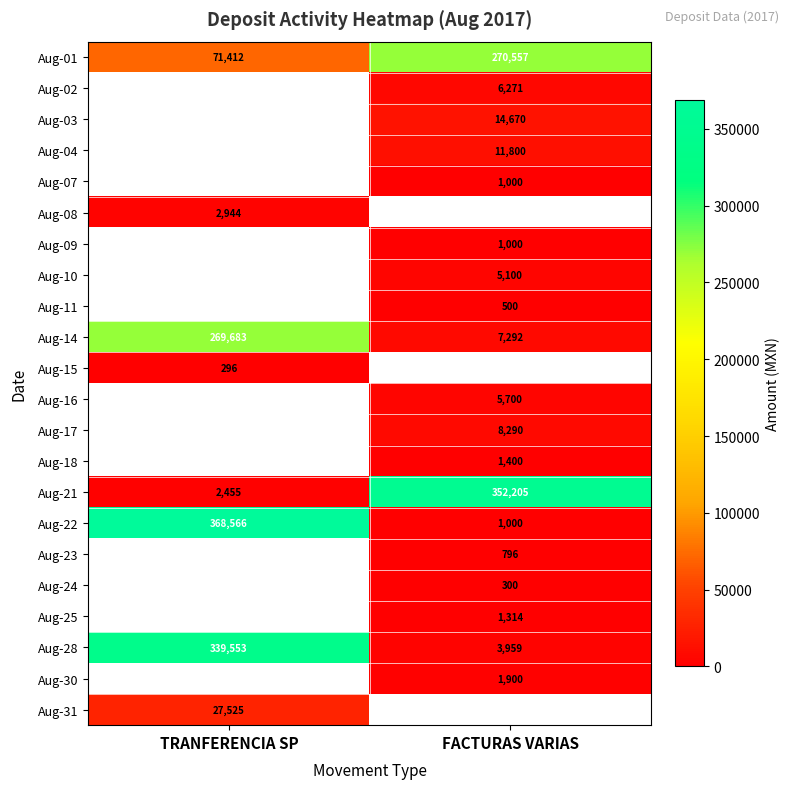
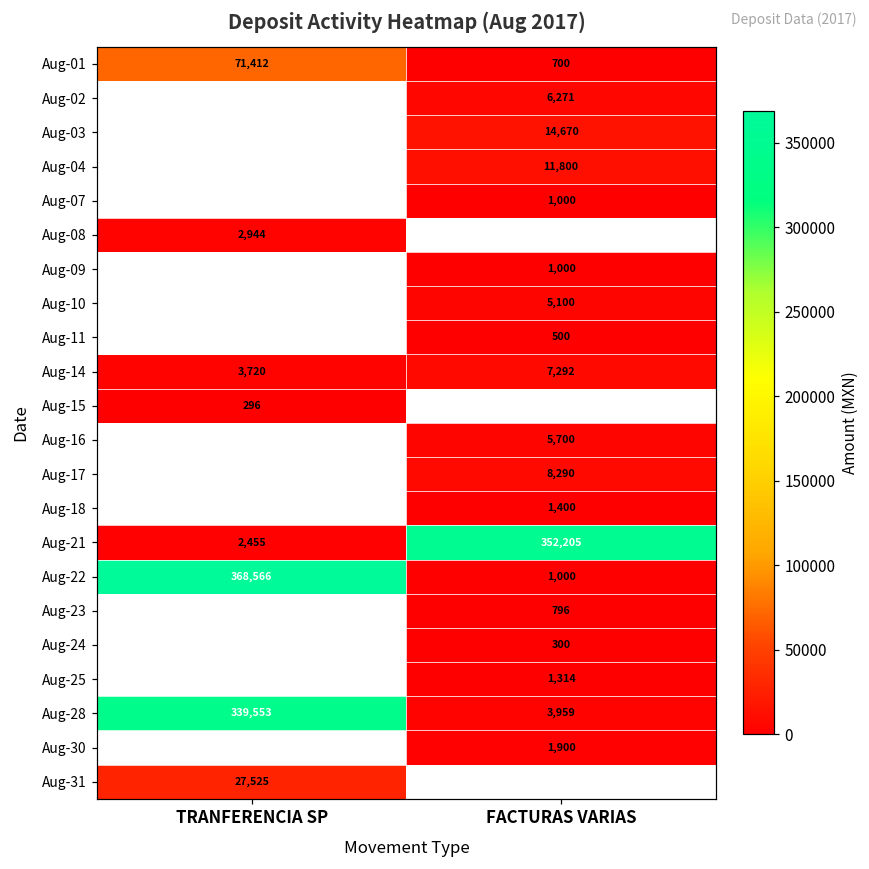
Aug-01, FACTURAS VARIAS: 270,557 -> 700
Aug-14, TRANFERENCIA SP: 269,683 -> 3,720
